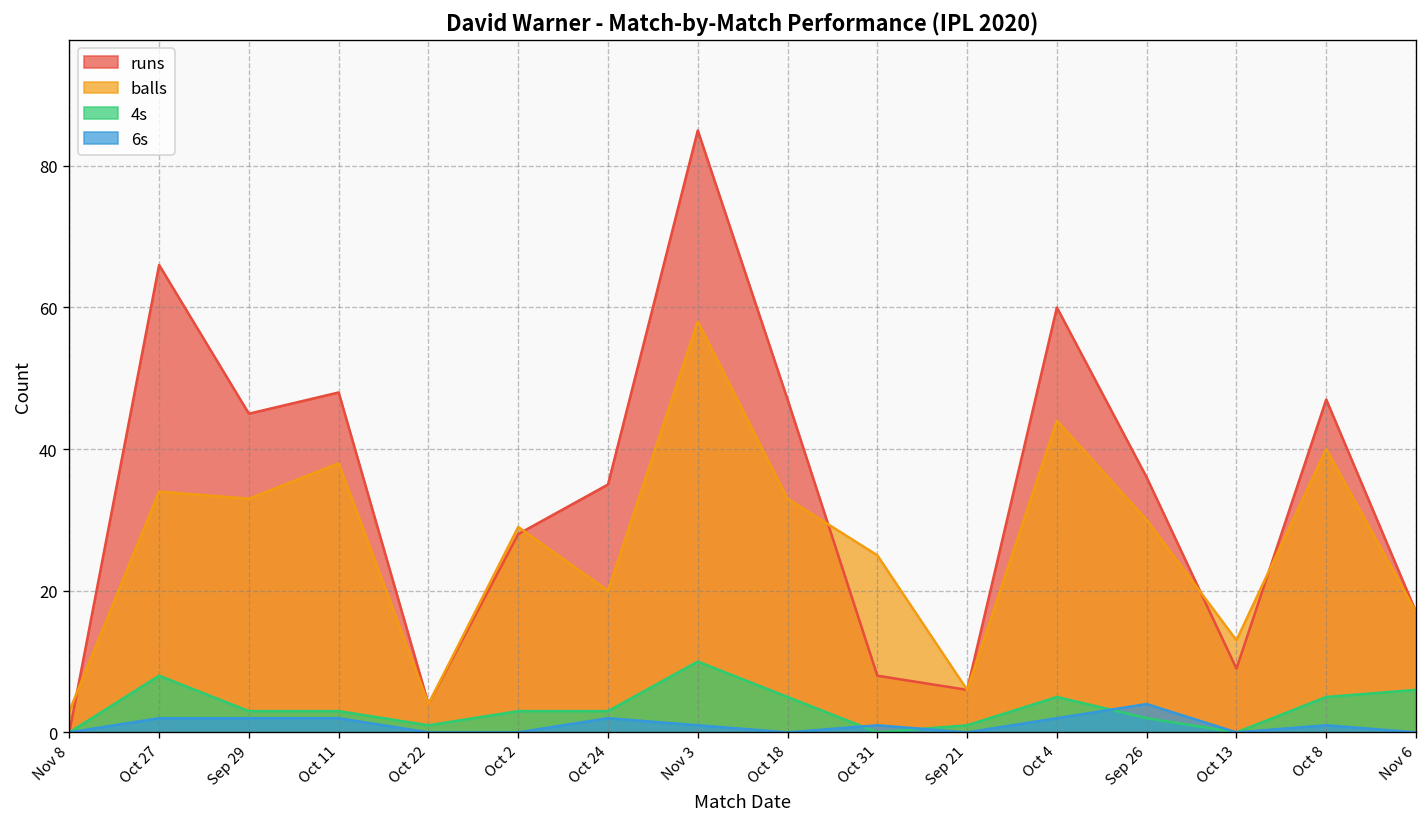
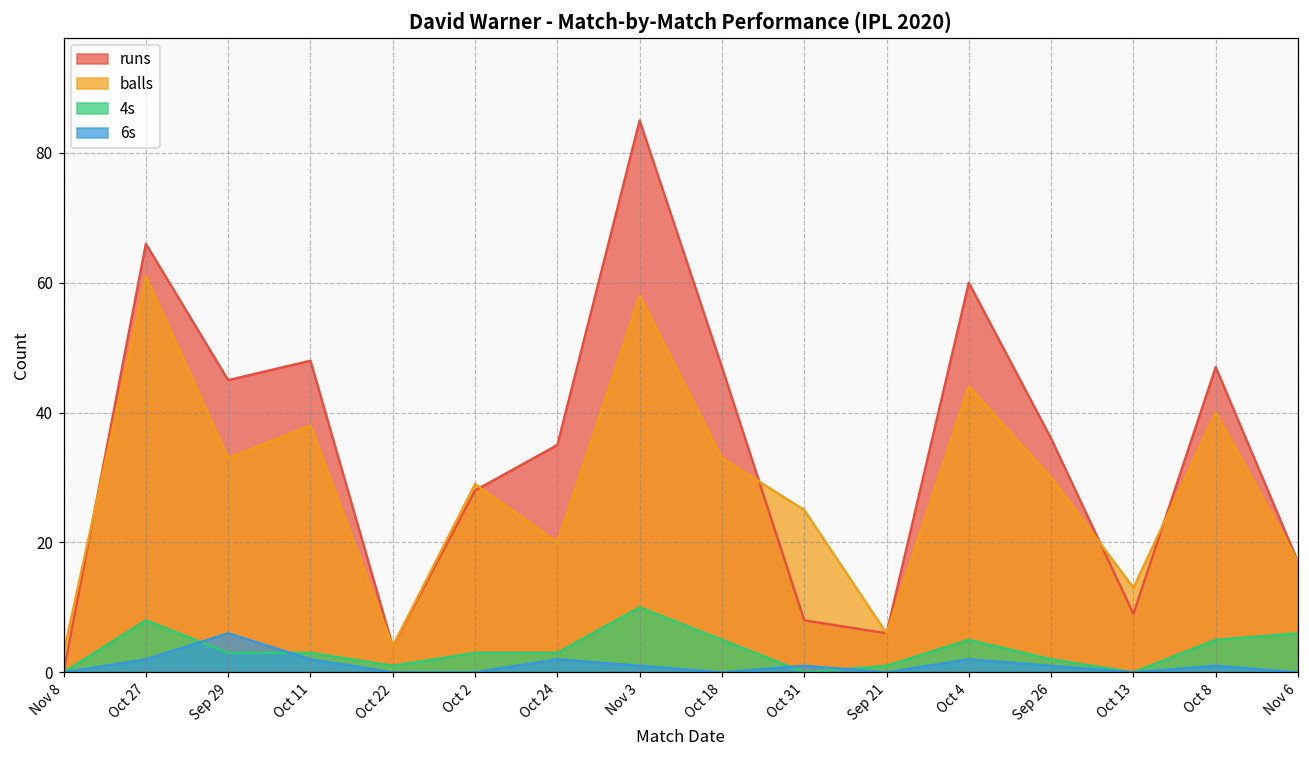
balls, Oct 27: 34 -> 61
6s, Sep 29: 2 -> 6
6s, Sep 26: 4 -> 1
